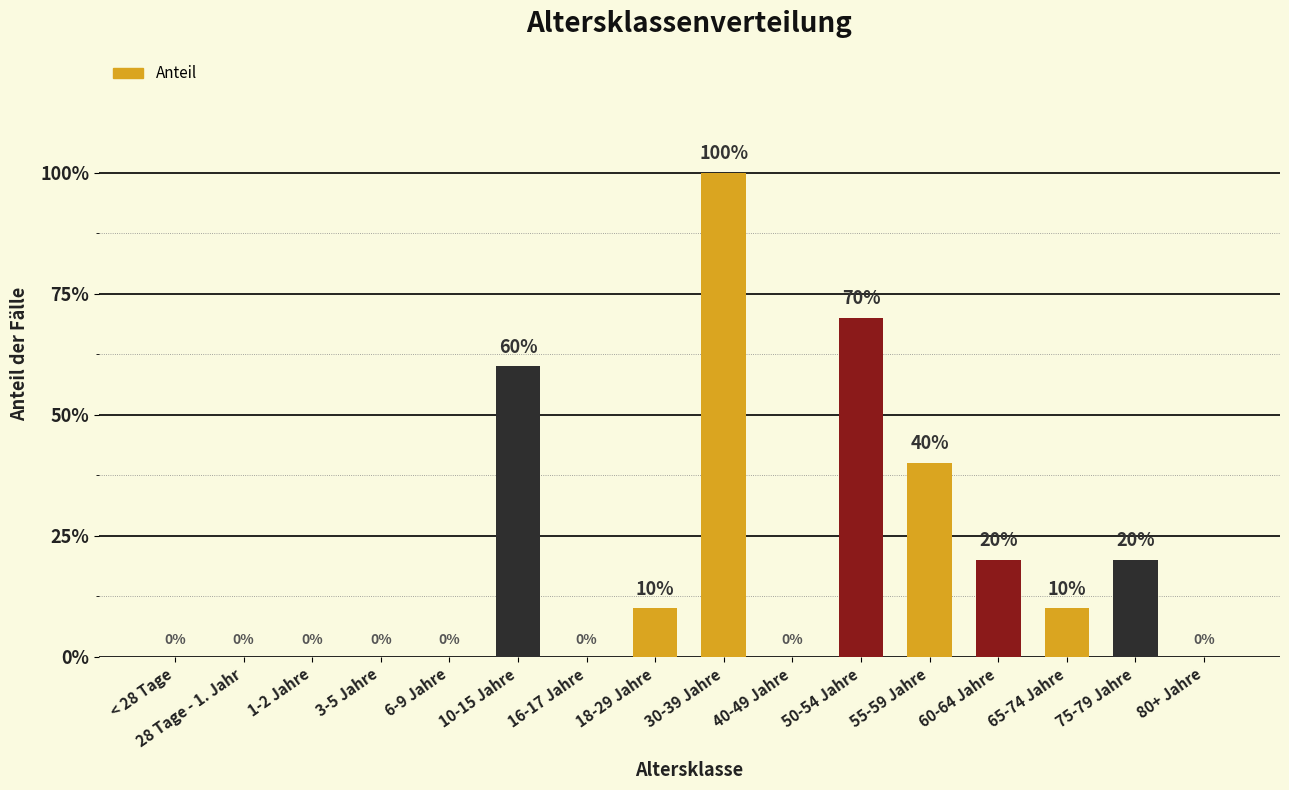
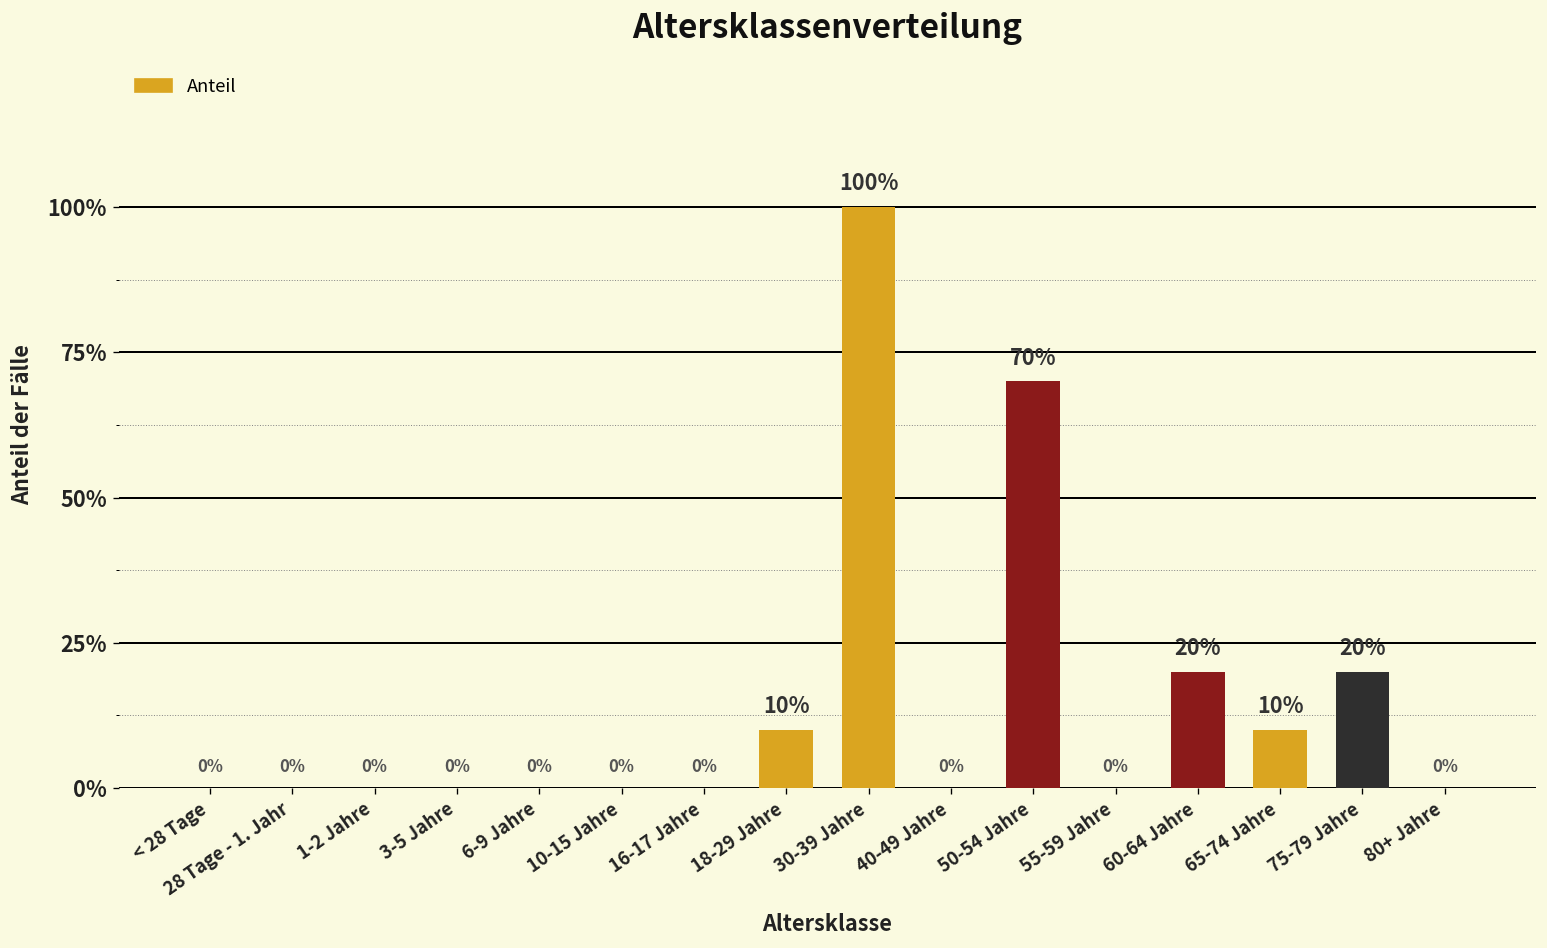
10-15 Jahre: 60% -> 0%
55-59 Jahre: 40% -> 0%
